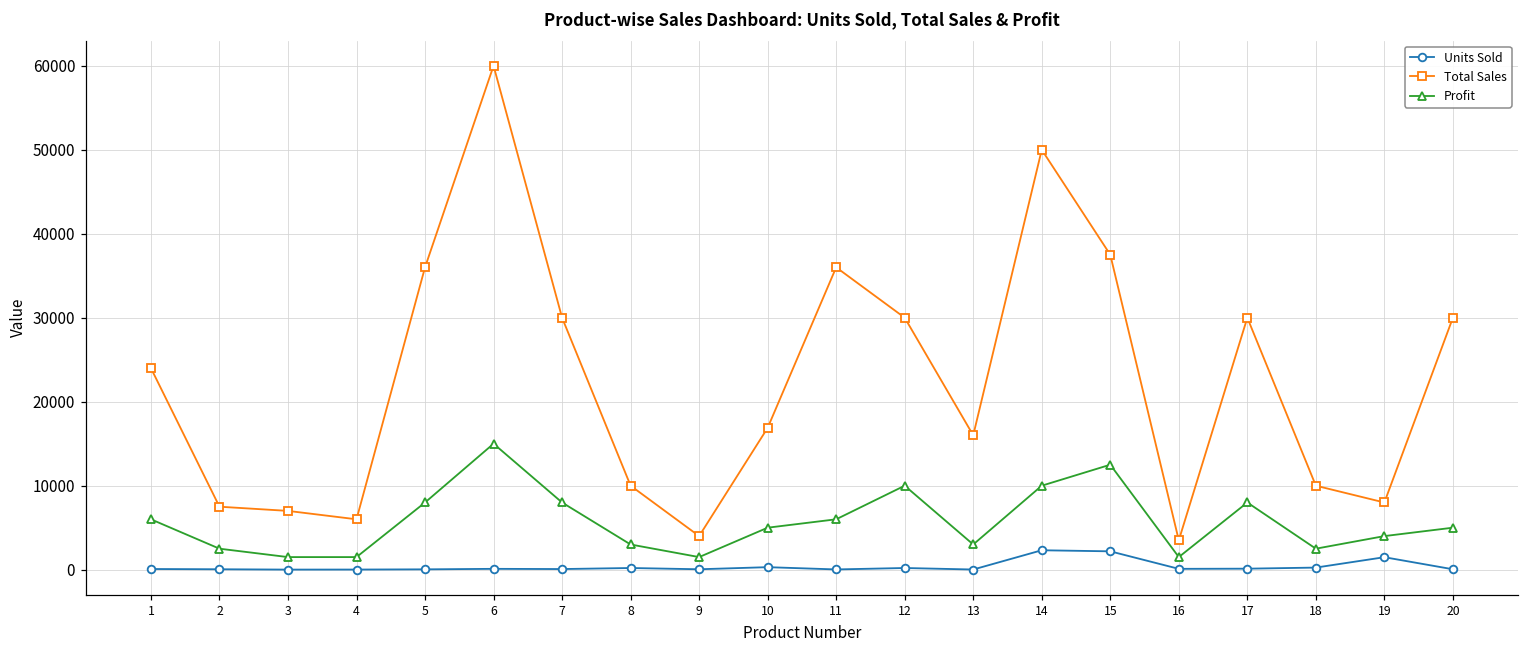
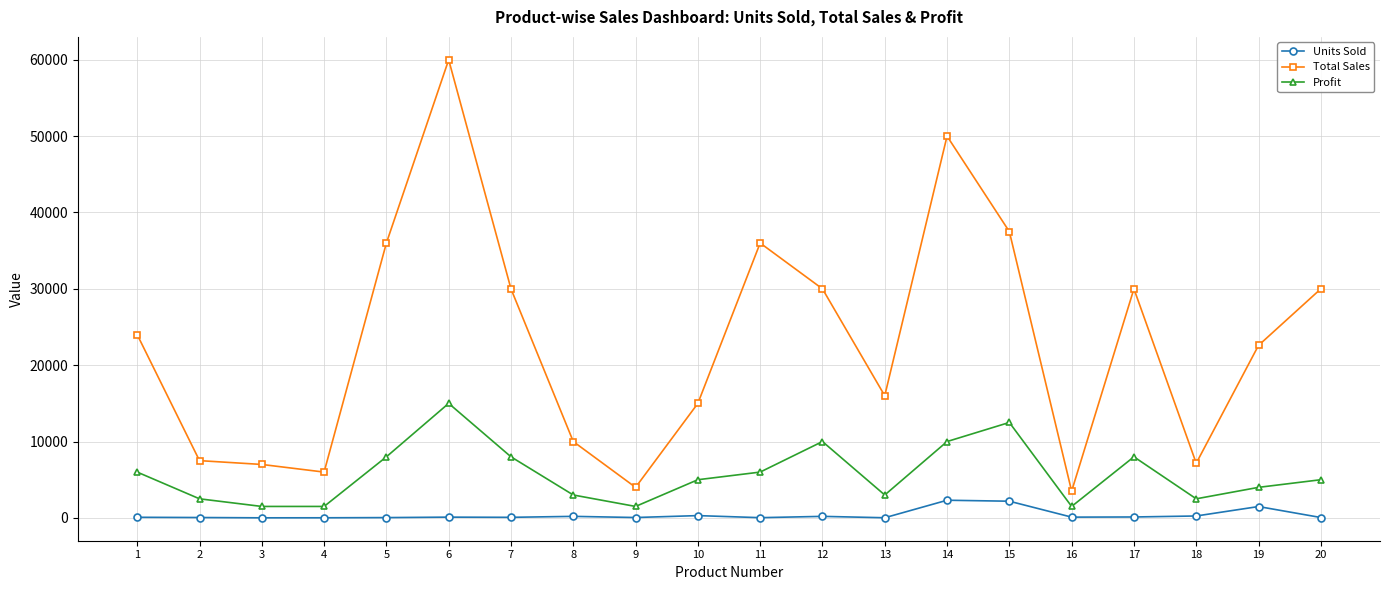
Total Sales, 10: 17000 -> 15000
Total Sales, 18: 10000 -> 7000
Total Sales, 19: 8000 -> 23000
